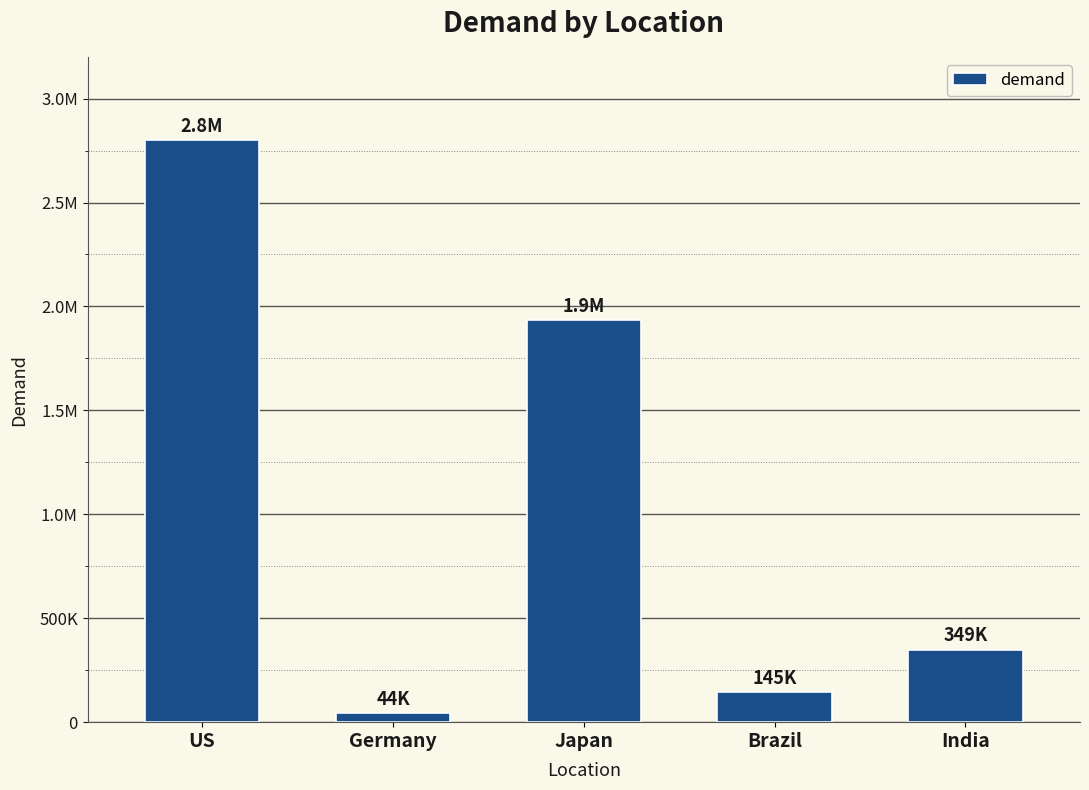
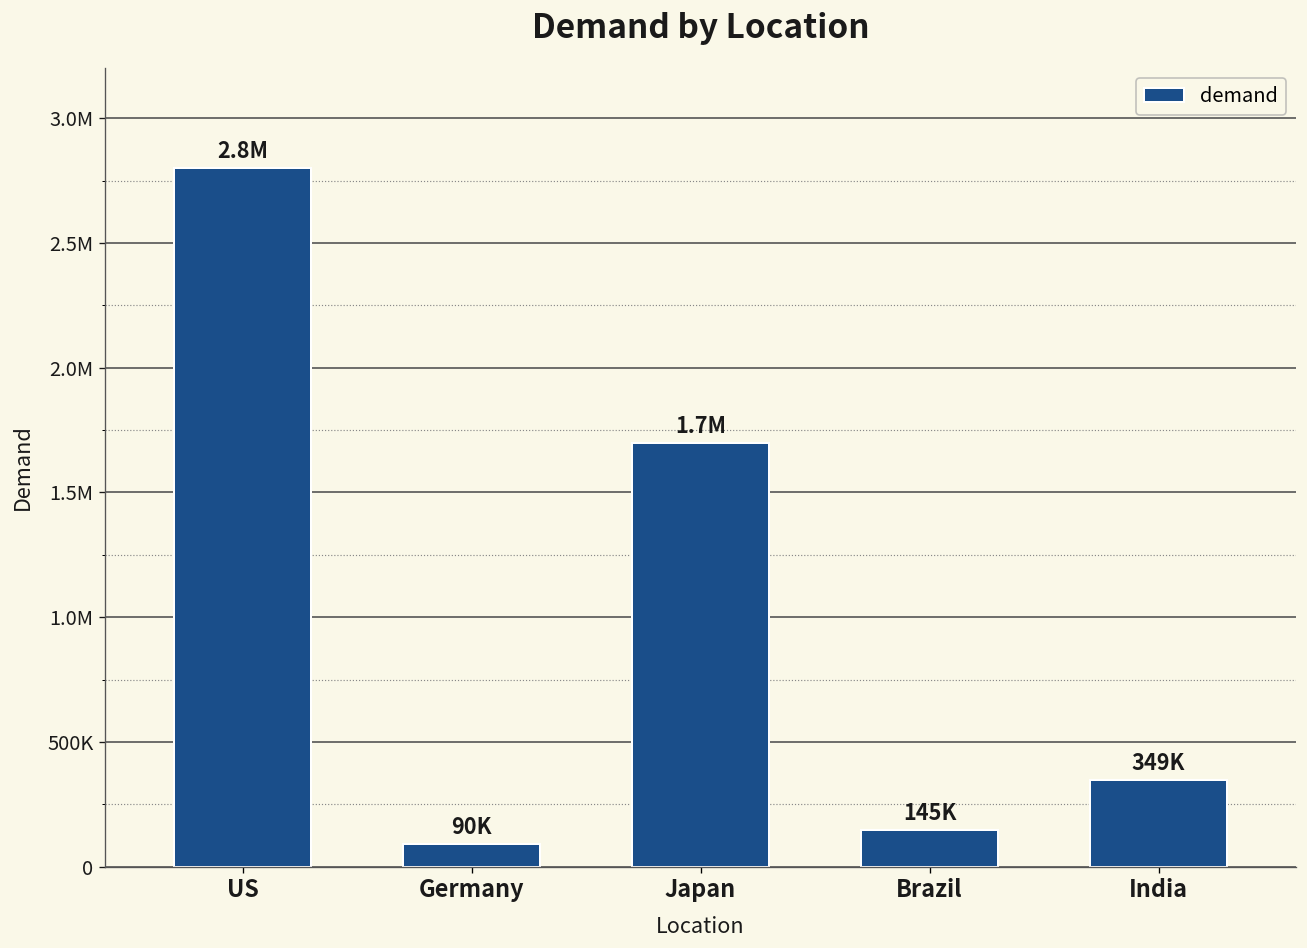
Germany: 44K -> 90K
Japan: 1.9M -> 1.7M
